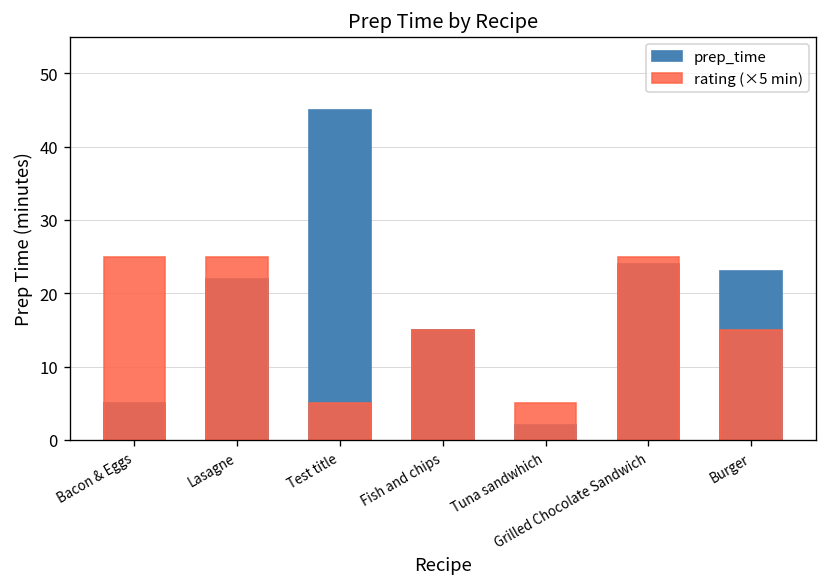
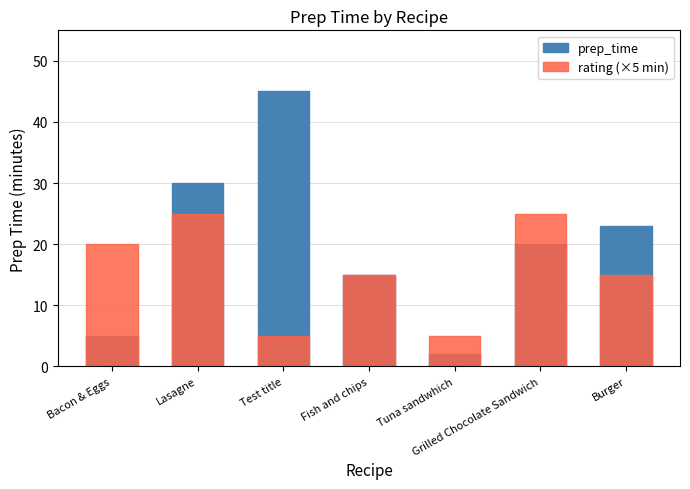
rating (×5 min), Bacon & Eggs: 25 -> 20
prep_time, Lasagne: 22 -> 30
prep_time, Grilled Chocolate Sandwich: 24 -> 20
